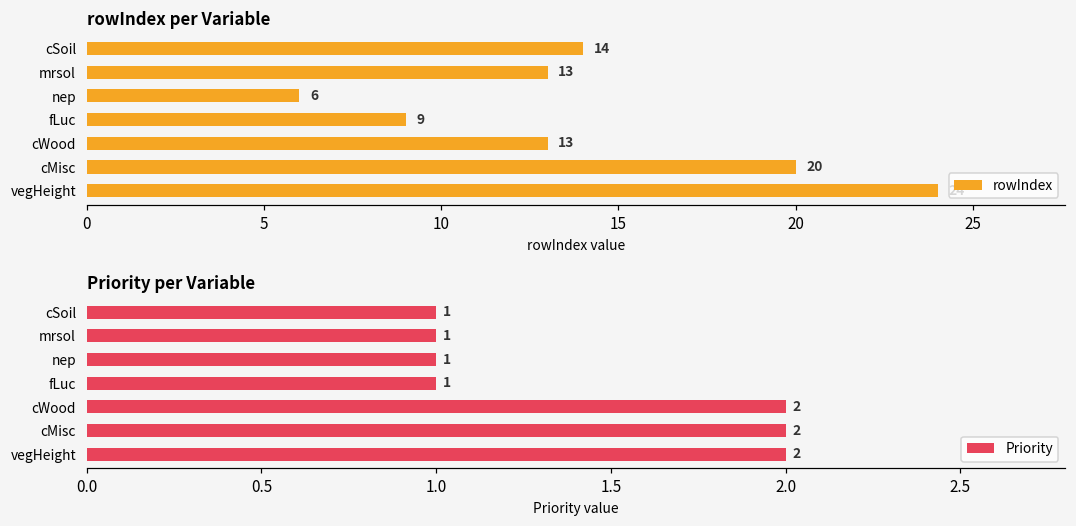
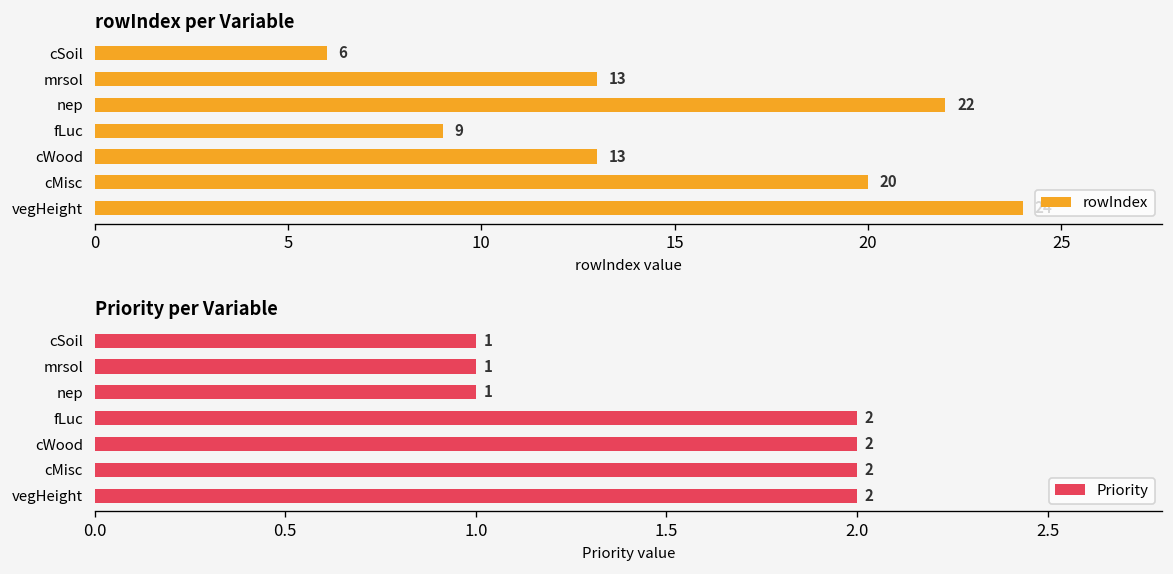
rowIndex per Variable, cSoil: 14 -> 6
rowIndex per Variable, nep: 6 -> 22
Priority per Variable, fLuc: 1 -> 2
